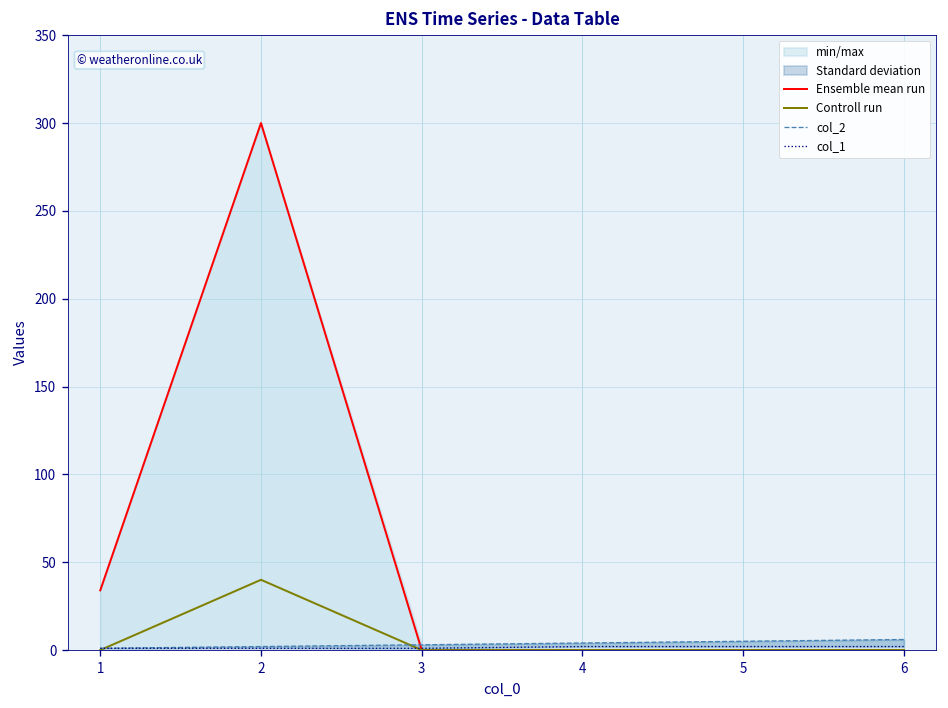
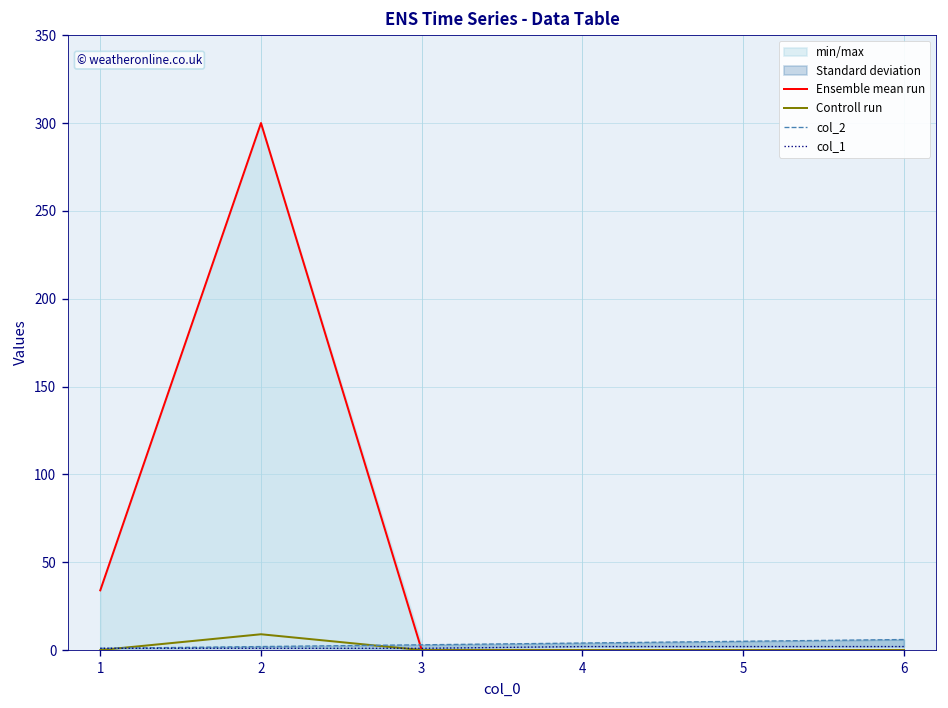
Controll run, 2: 40 -> 9
